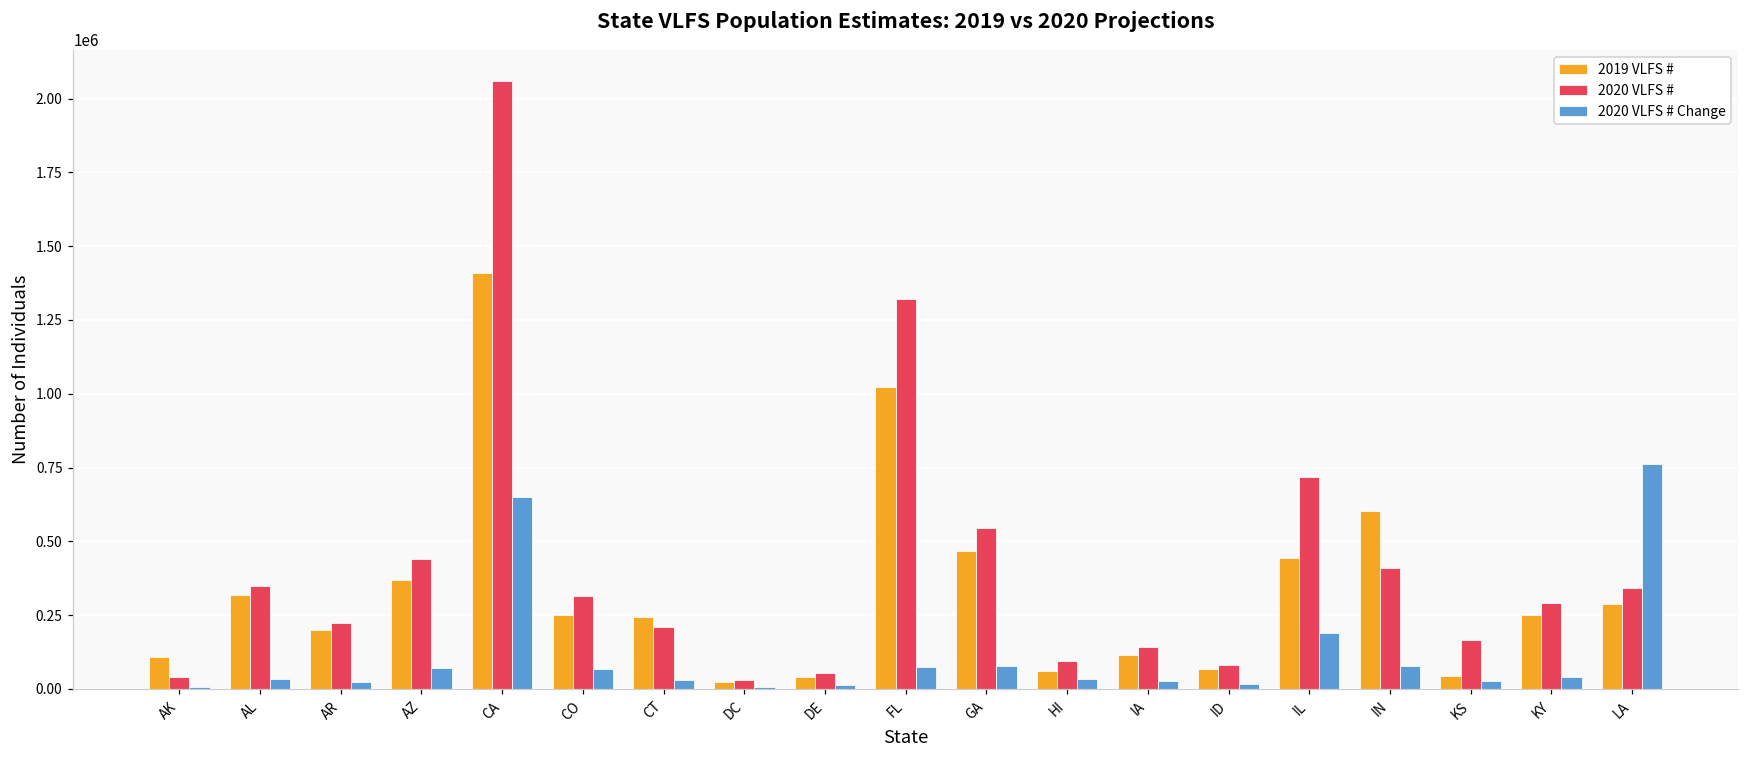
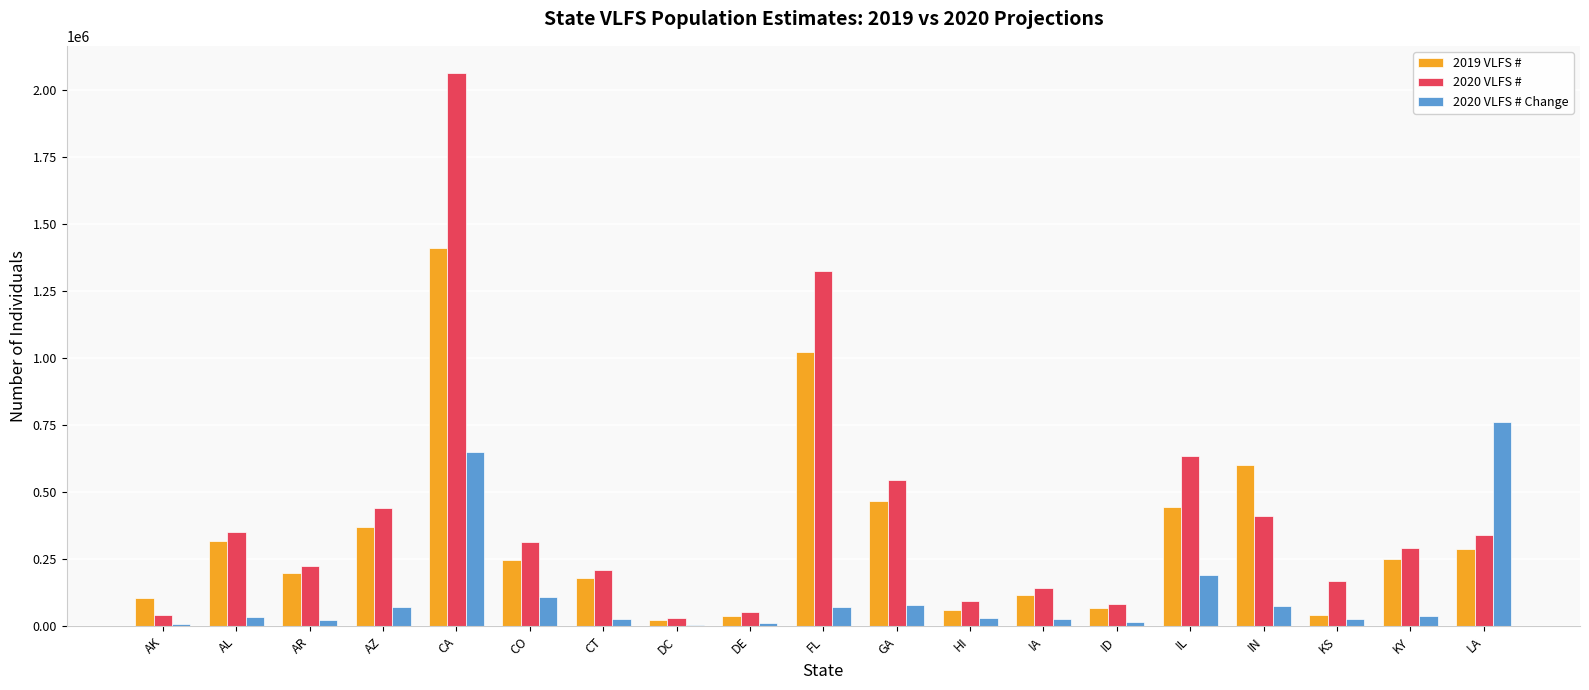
2020 VLFS # Change, CO: 70000 -> 110000
2019 VLFS #, CT: 240000 -> 180000
2020 VLFS #, IL: 720000 -> 640000
